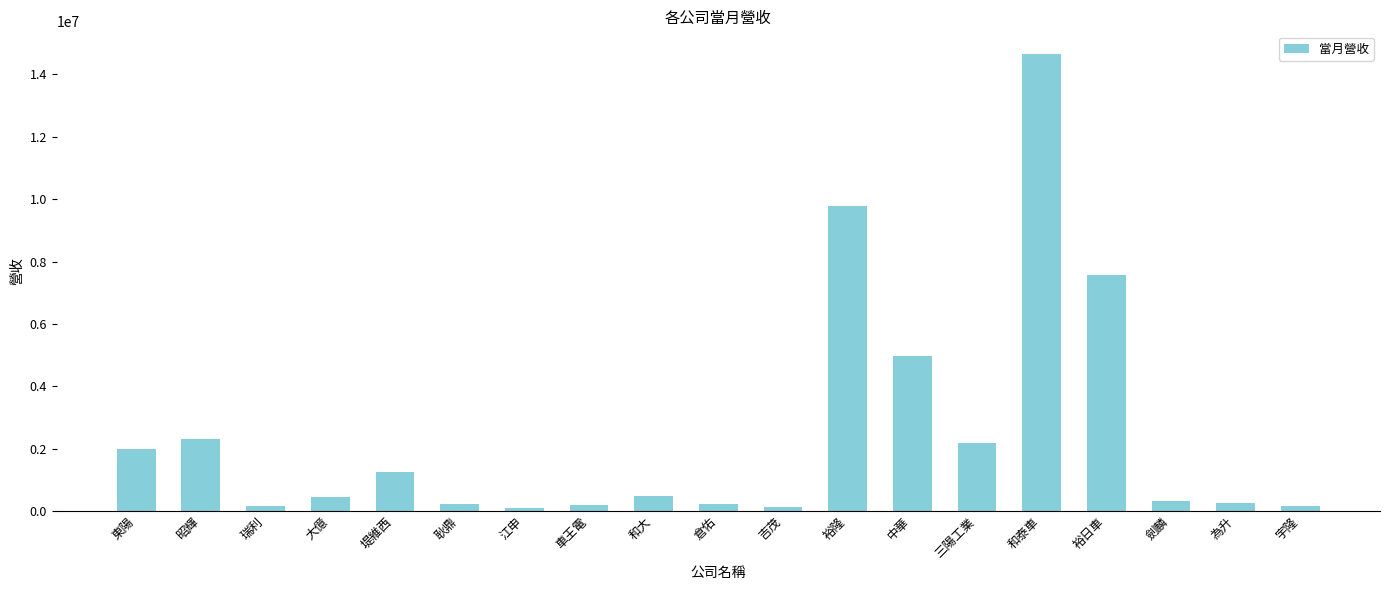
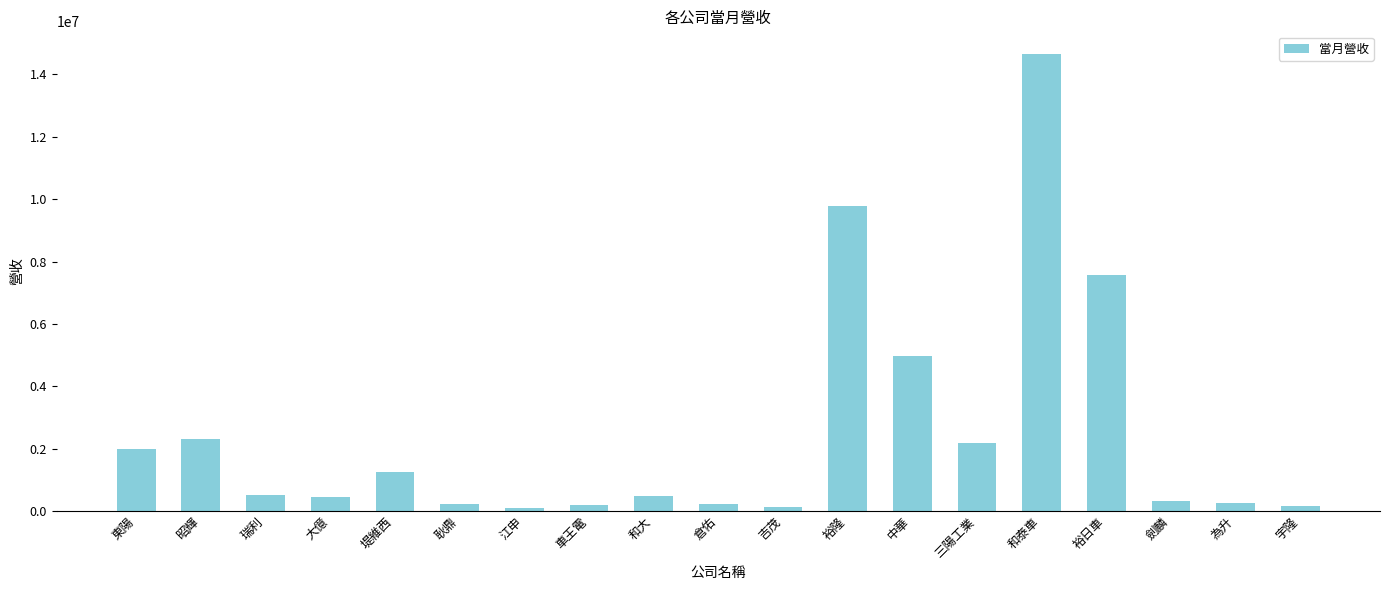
瑞利: 100000 -> 500000
